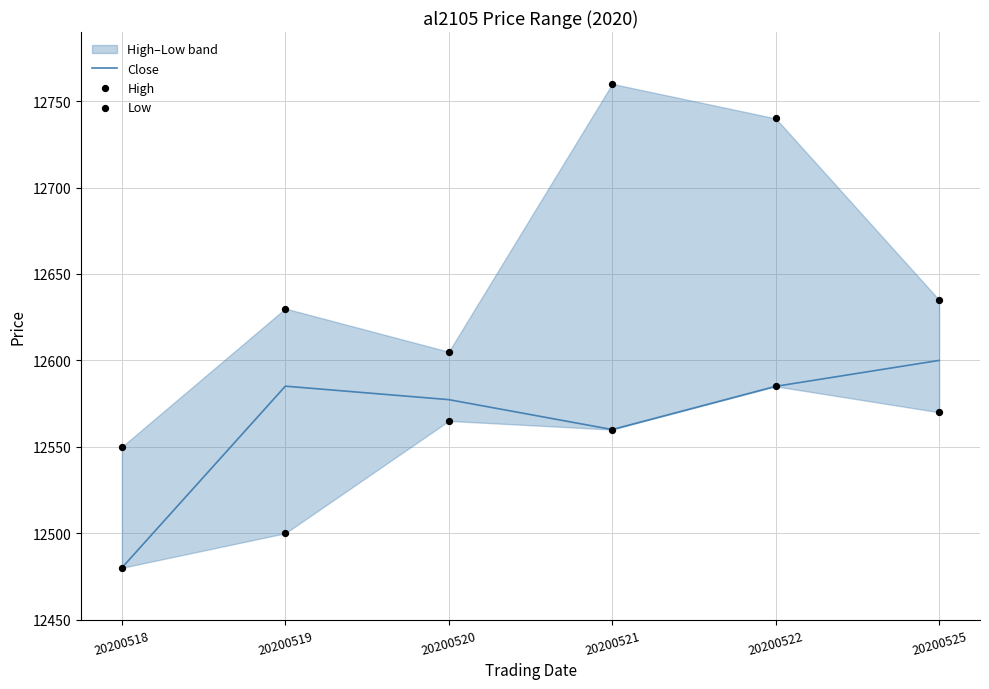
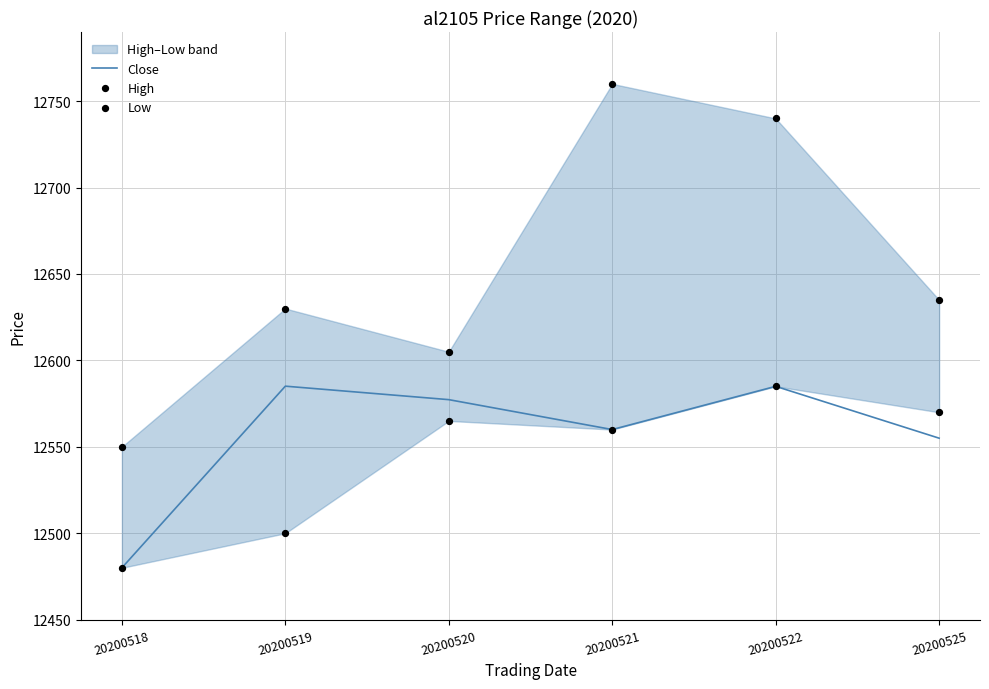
Close, 20200525: 12600 -> 12555
